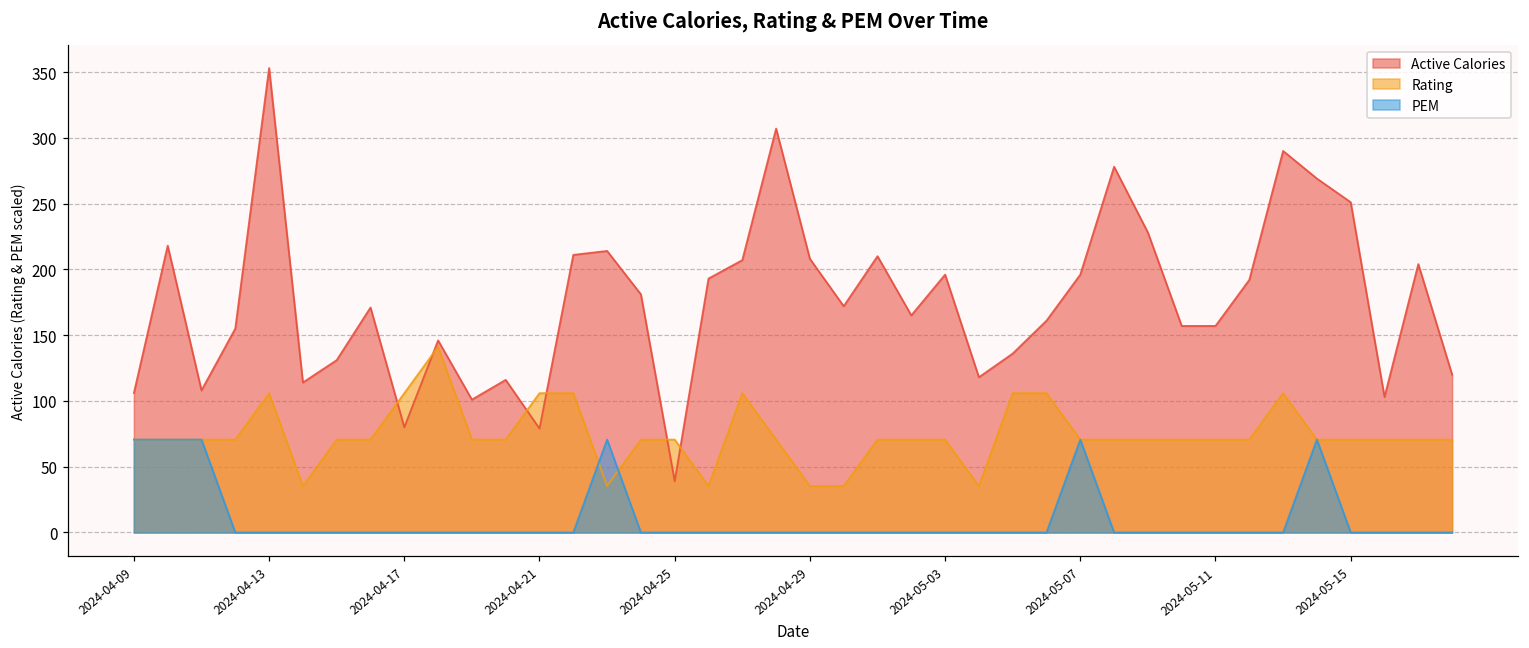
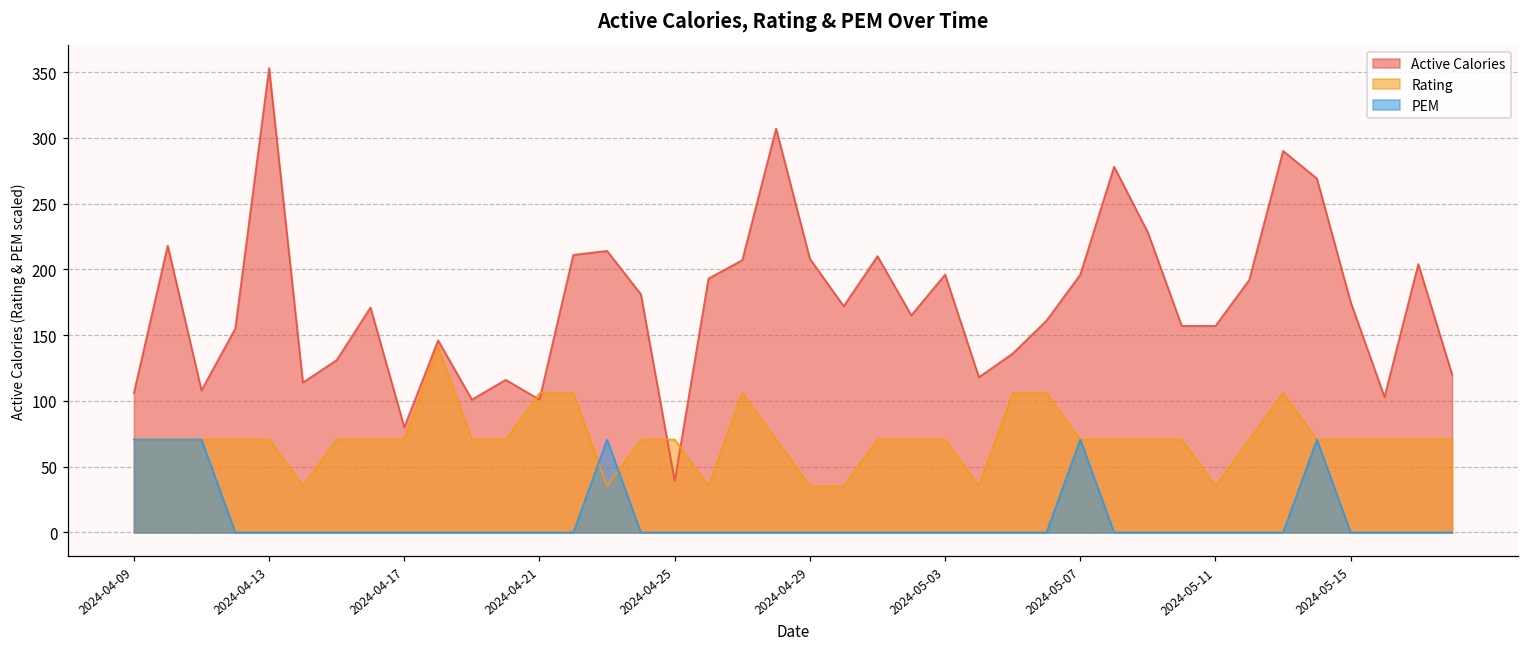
Rating, 2024-04-13: 106 -> 71
Rating, 2024-04-17: 106 -> 71
Active Calories, 2024-04-21: 79 -> 101
Rating, 2024-05-11: 71 -> 35
Active Calories, 2024-05-15: 251 -> 175
